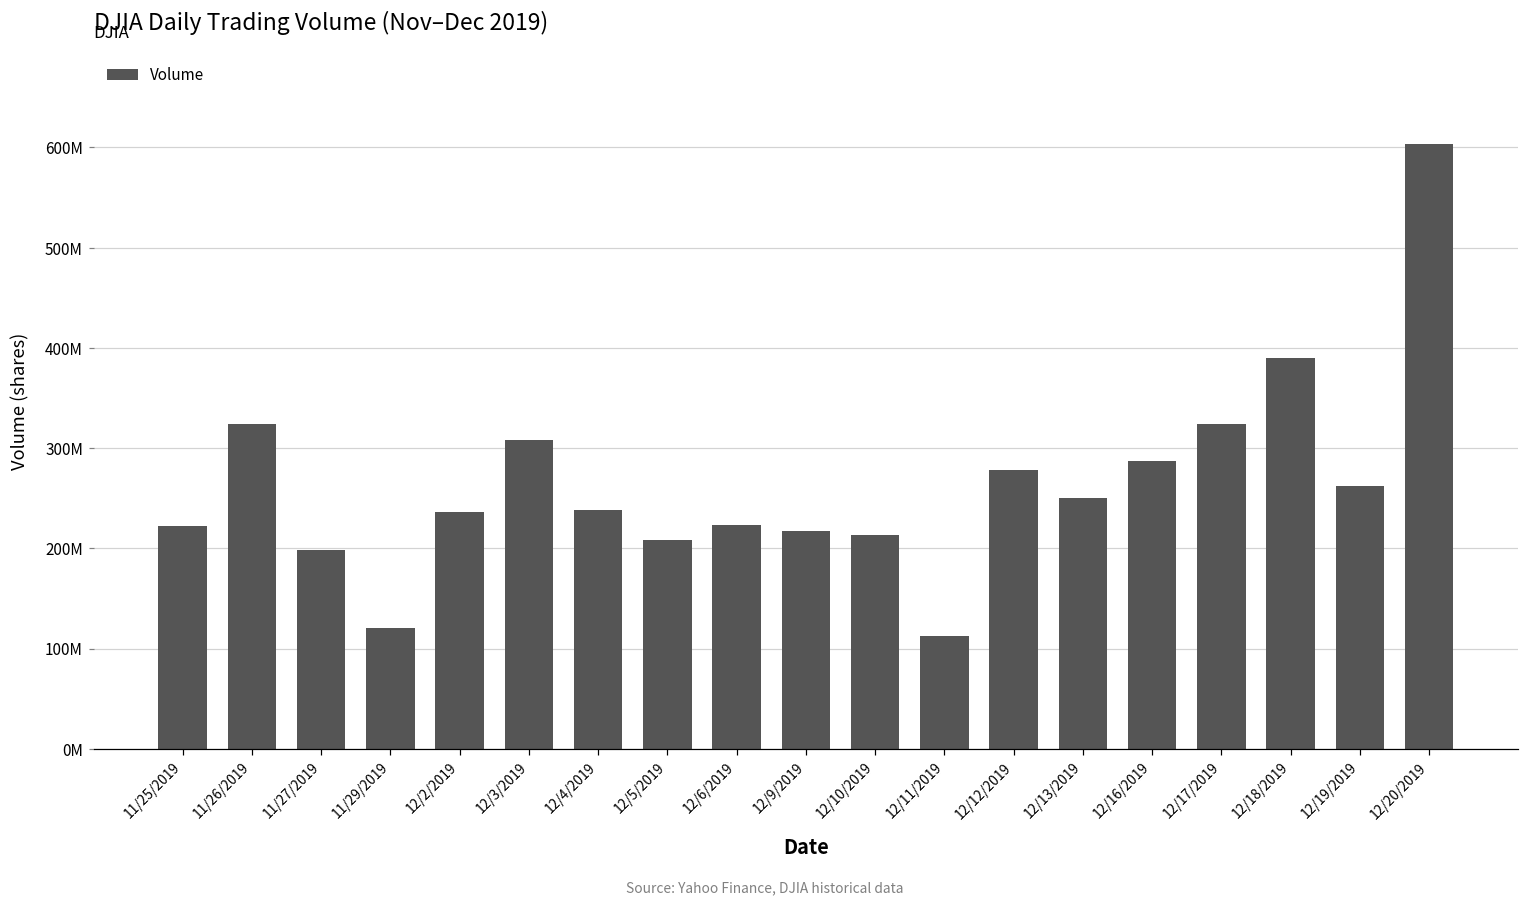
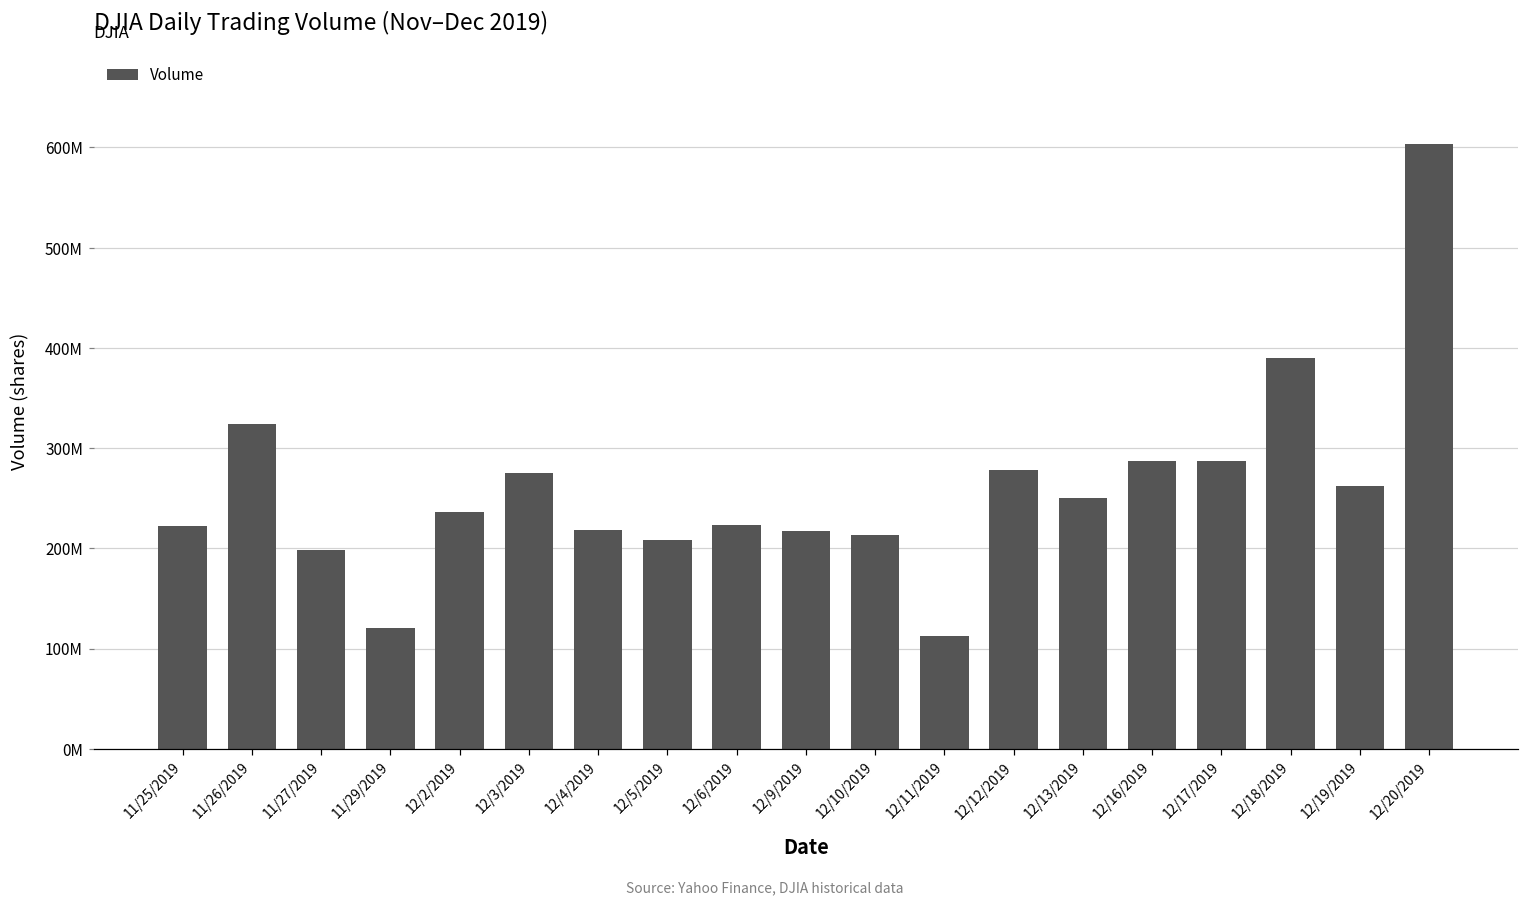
12/3/2019: 310000000 -> 280000000
12/4/2019: 240000000 -> 220000000
12/17/2019: 320000000 -> 290000000
